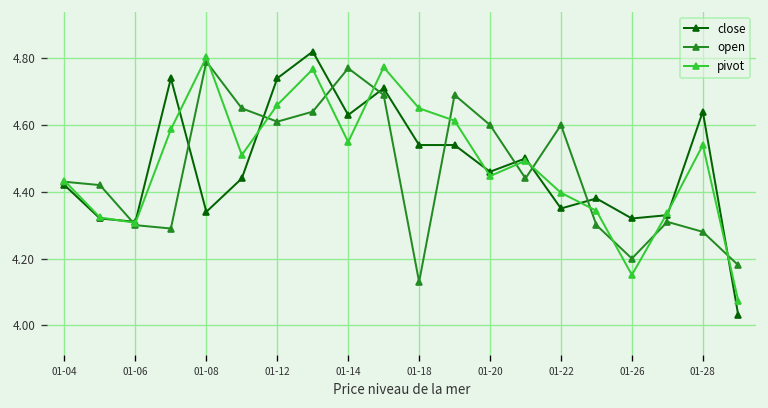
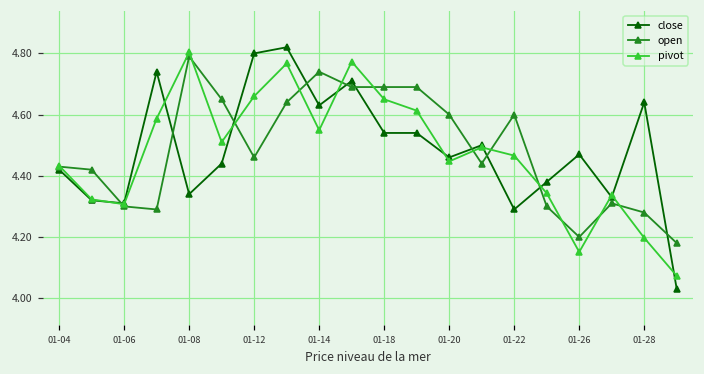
close, 01-12: 4.74 -> 4.80
open, 01-12: 4.61 -> 4.46
open, 01-14: 4.77 -> 4.74
open, 01-18: 4.13 -> 4.69
close, 01-22: 4.35 -> 4.29
pivot, 01-22: 4.40 -> 4.47
close, 01-26: 4.32 -> 4.47
pivot, 01-28: 4.54 -> 4.20
